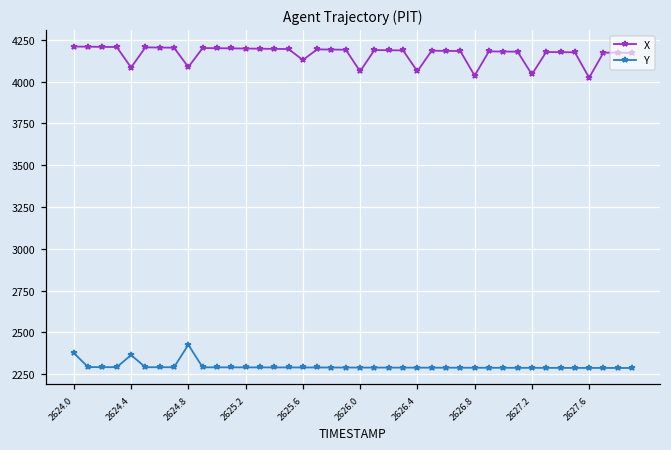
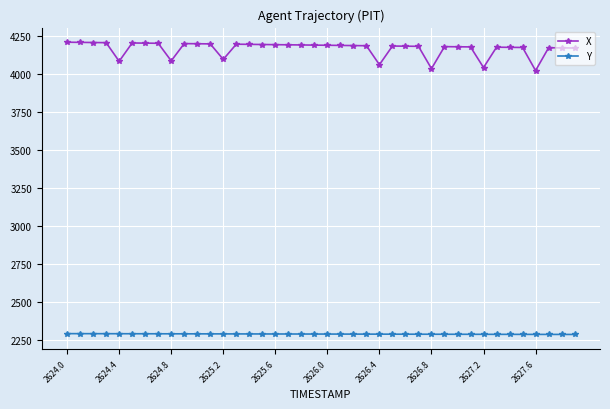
Y, 2624.0: 2380 -> 2290
Y, 2624.4: 2360 -> 2290
Y, 2624.8: 2430 -> 2290
X, 2625.2: 4200 -> 4100
X, 2625.6: 4130 -> 4190
X, 2626.0: 4060 -> 4190
